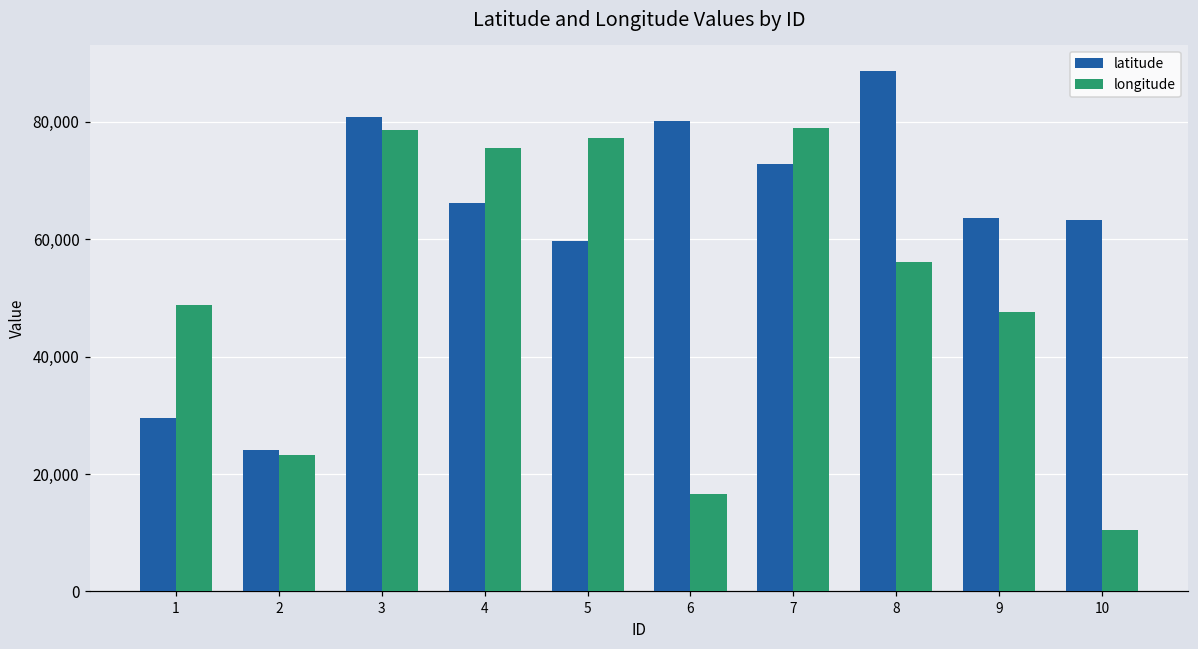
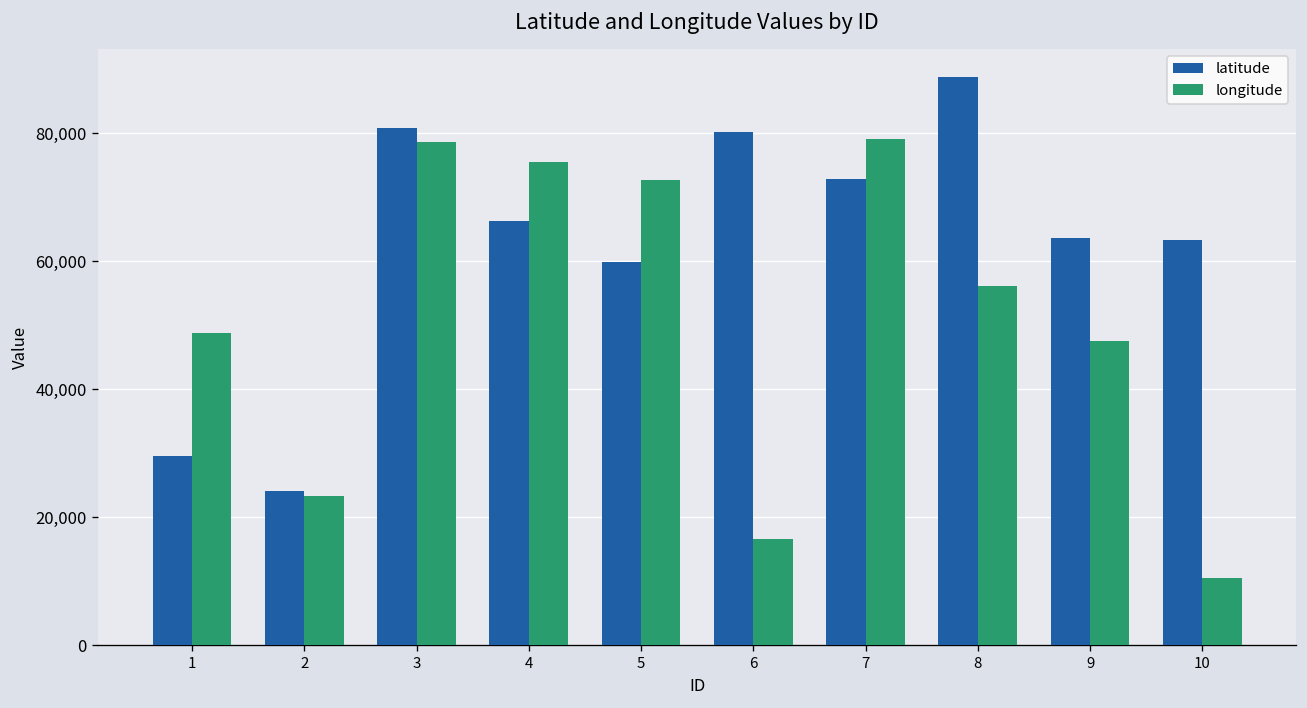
longitude, 5: 77,000 -> 73,000
